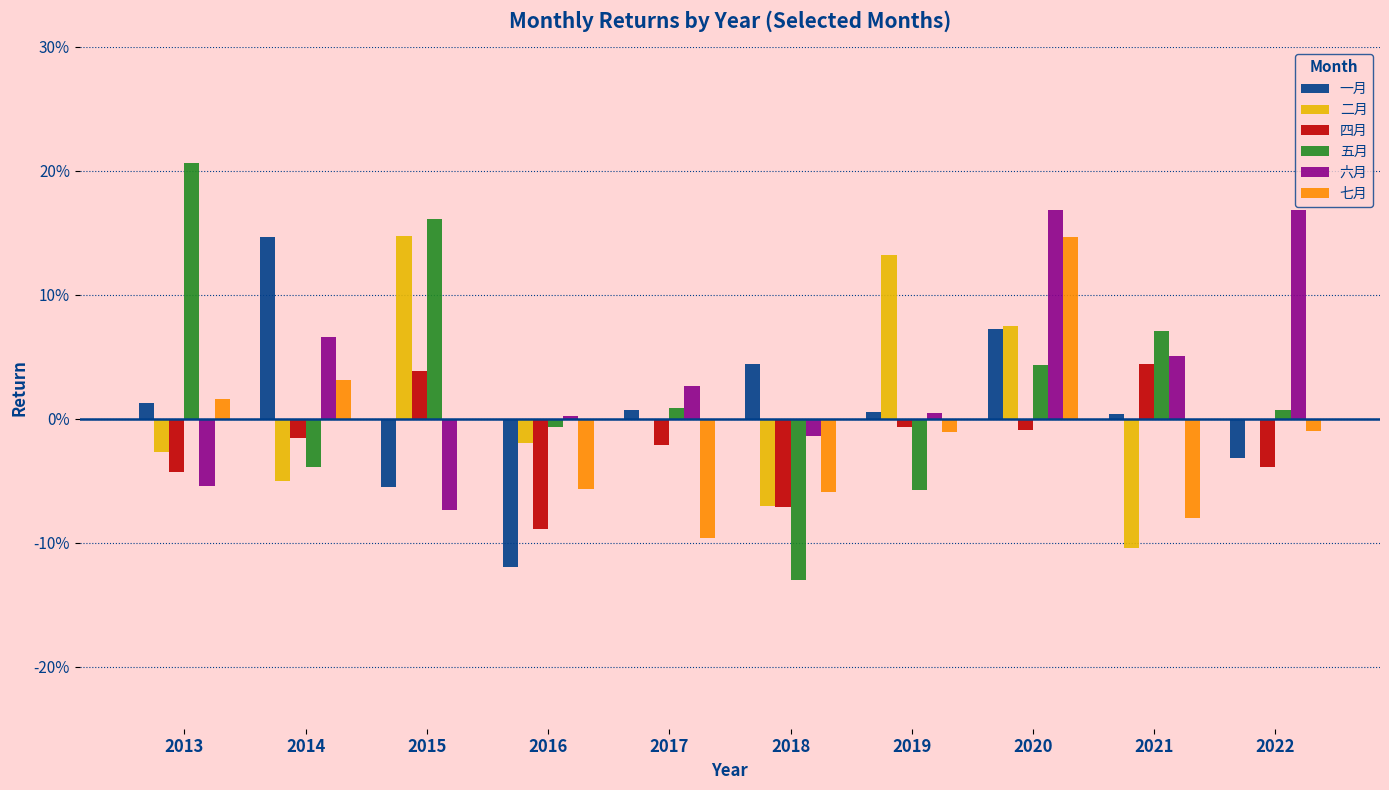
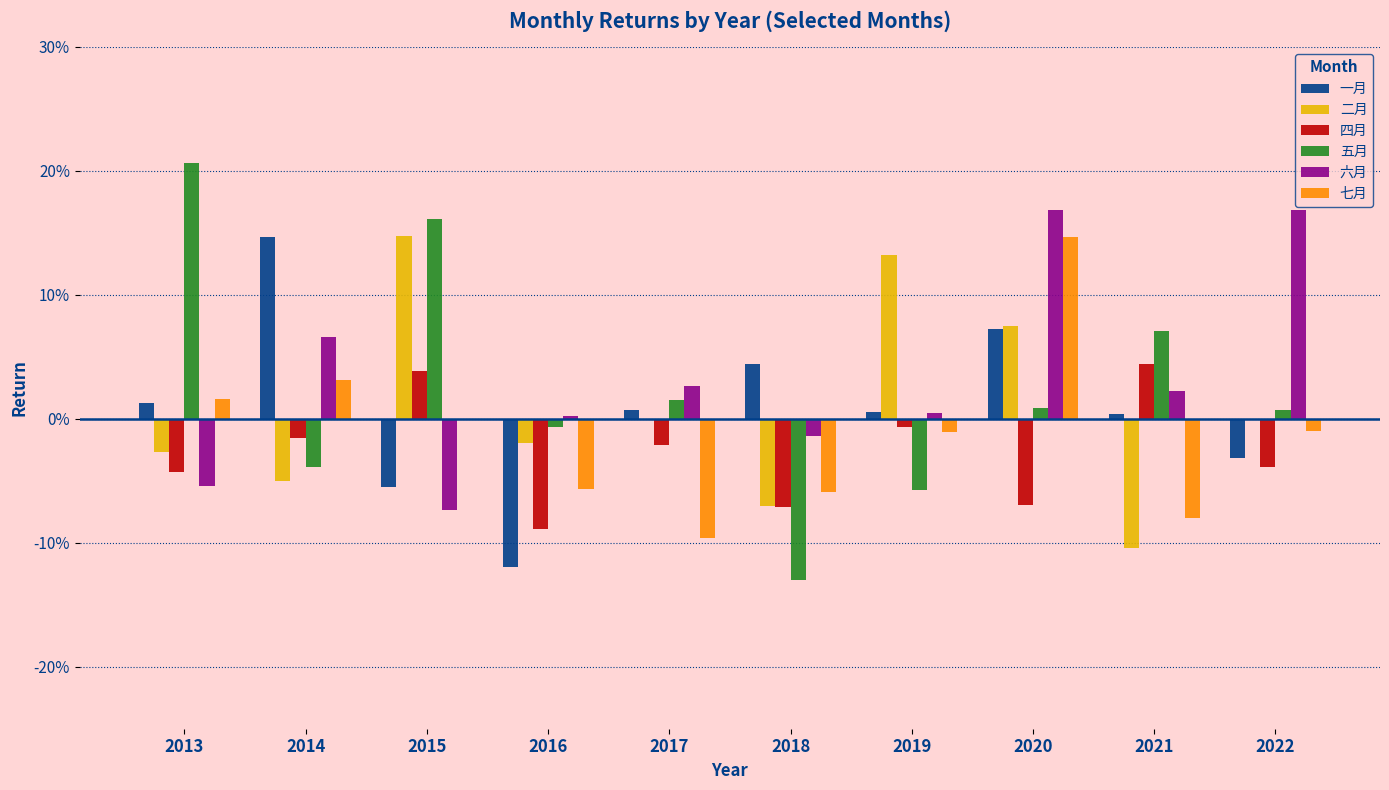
五月, 2017: 0.8% -> 1.5%
四月, 2020: -0.9% -> -6.9%
五月, 2020: 4.3% -> 0.8%
六月, 2021: 5.1% -> 2.2%
